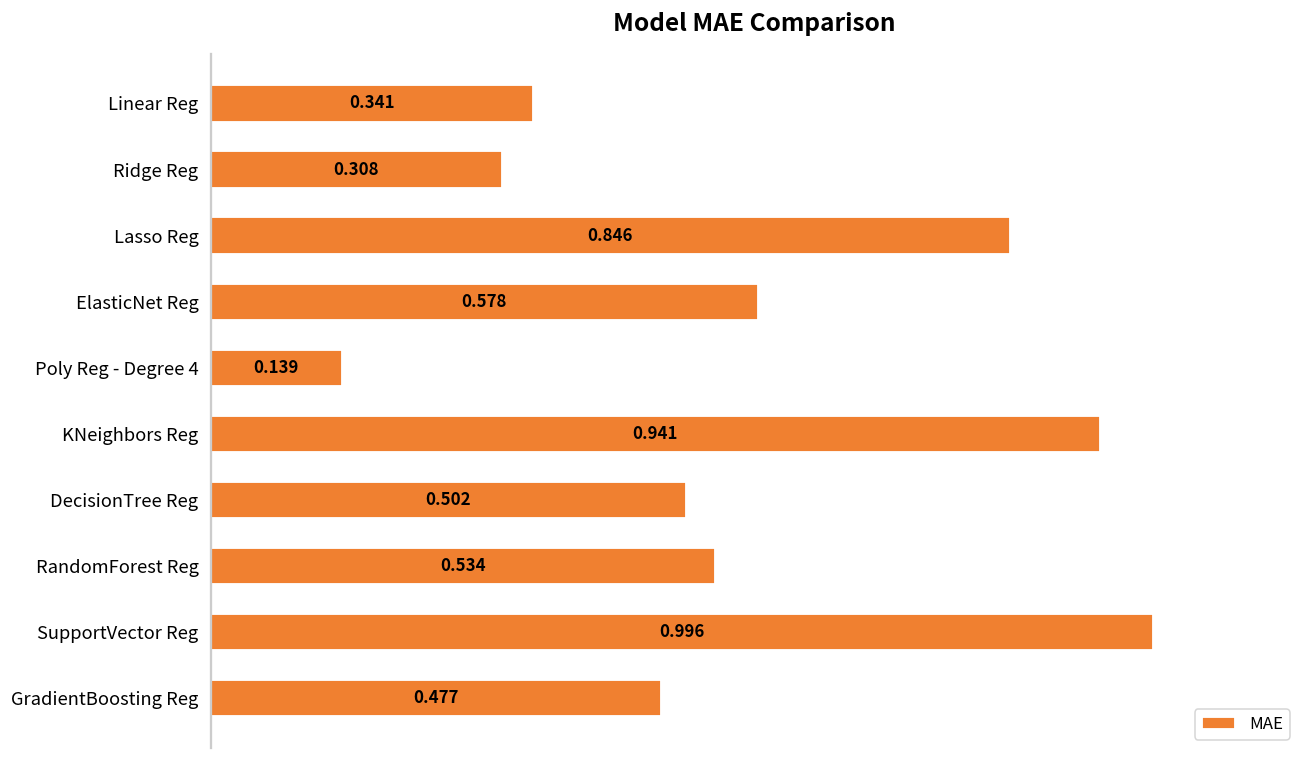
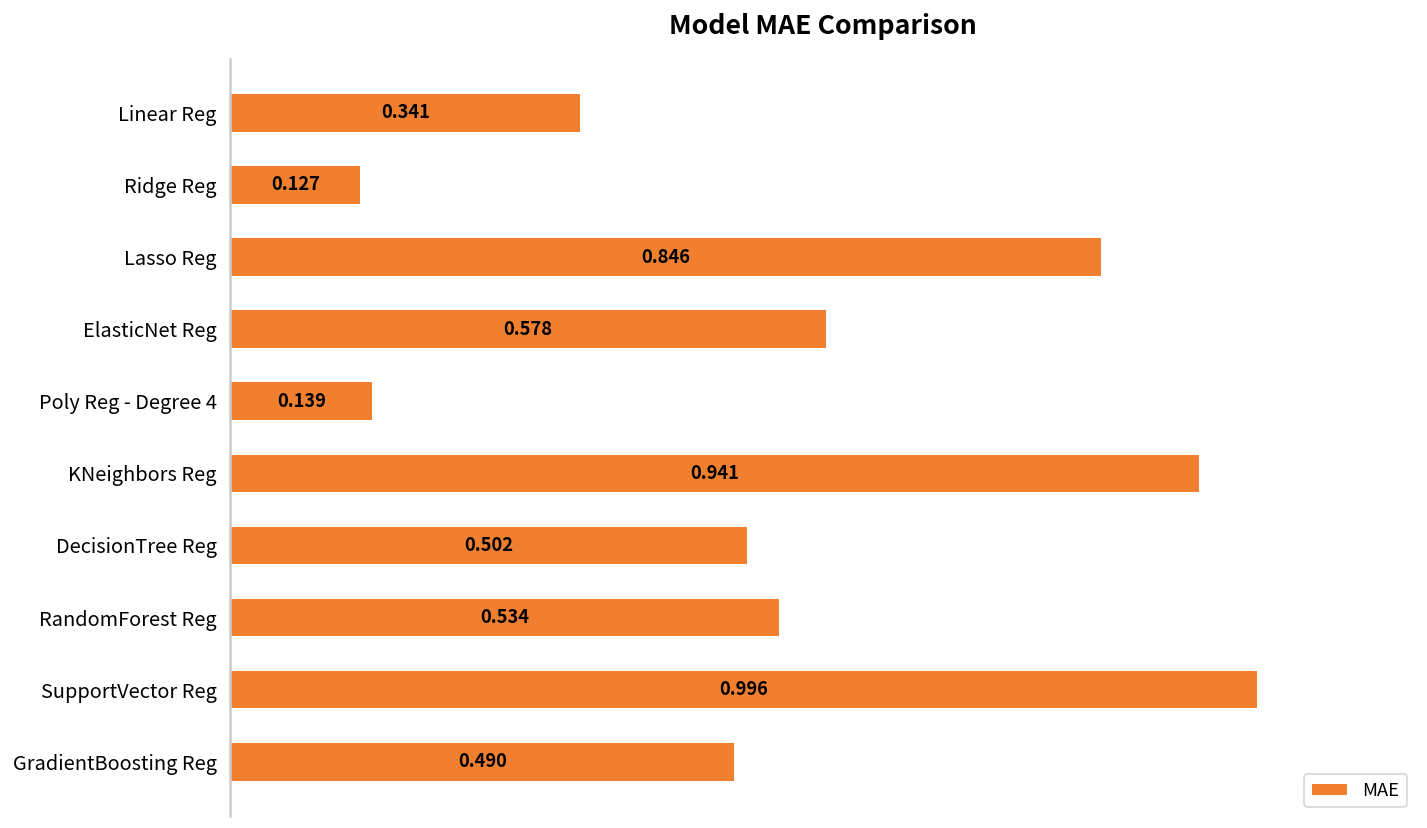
Ridge Reg: 0.308 -> 0.127
GradientBoosting Reg: 0.477 -> 0.490
